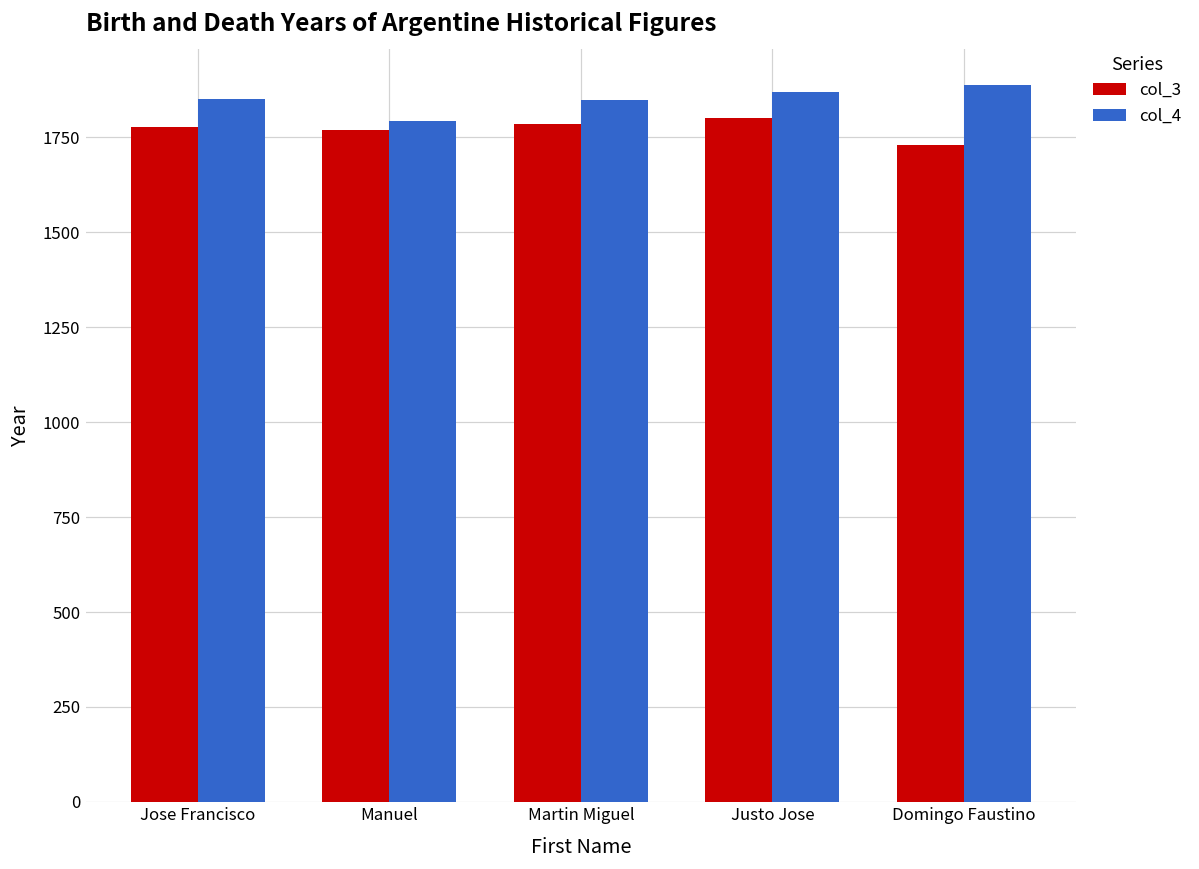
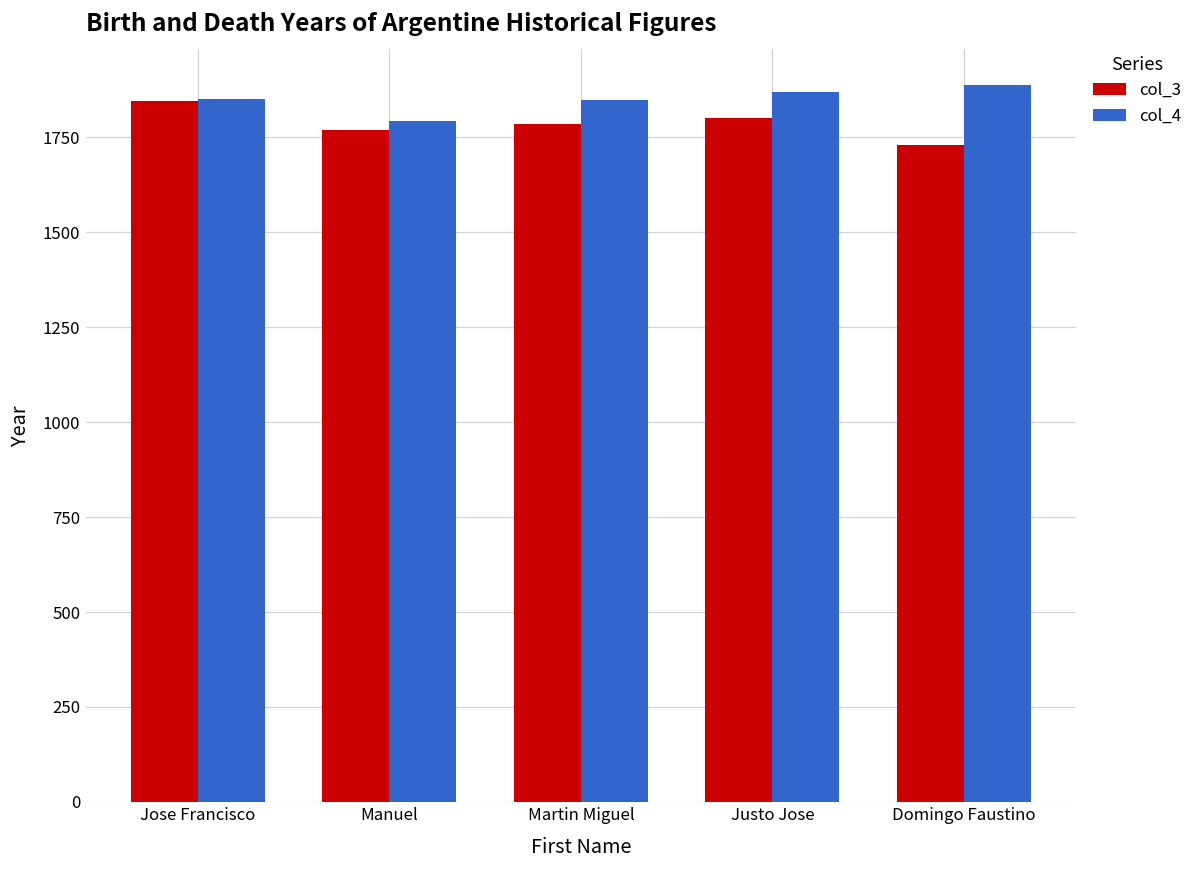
col_3, Jose Francisco: 1780 -> 1850
